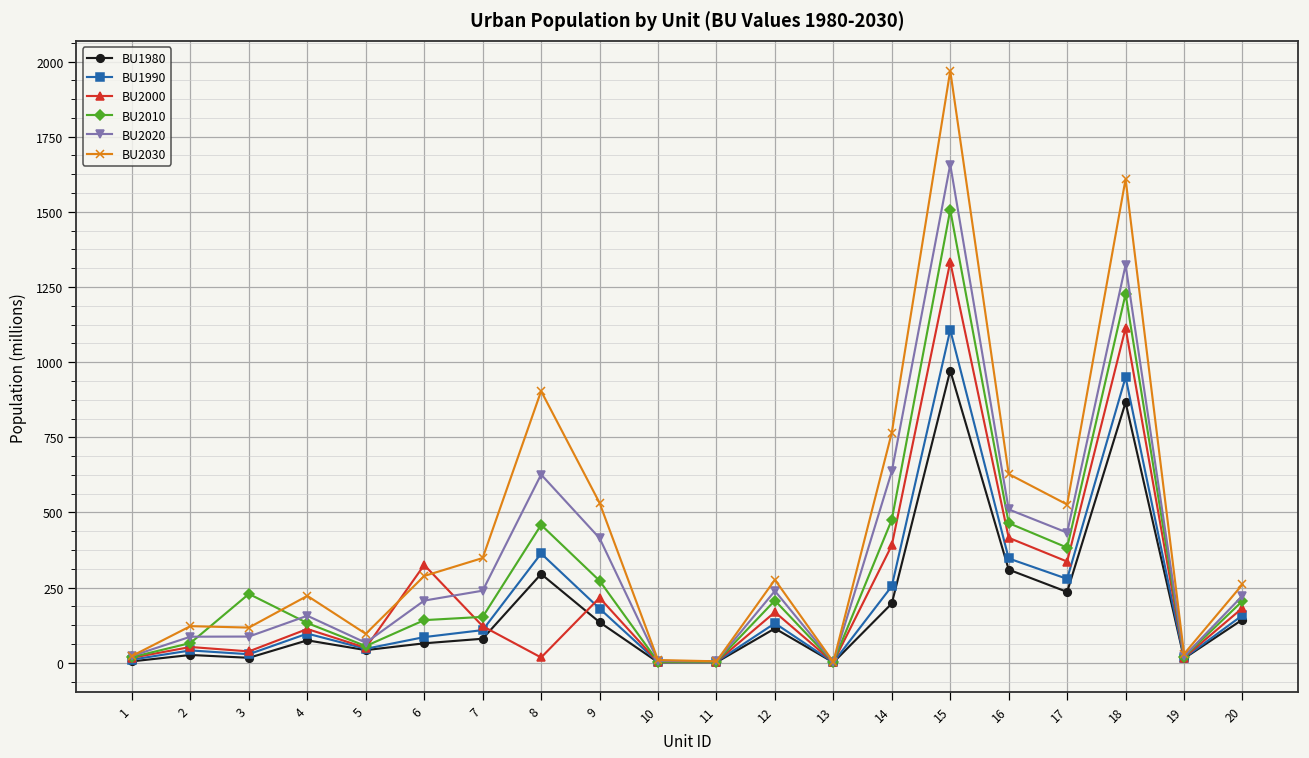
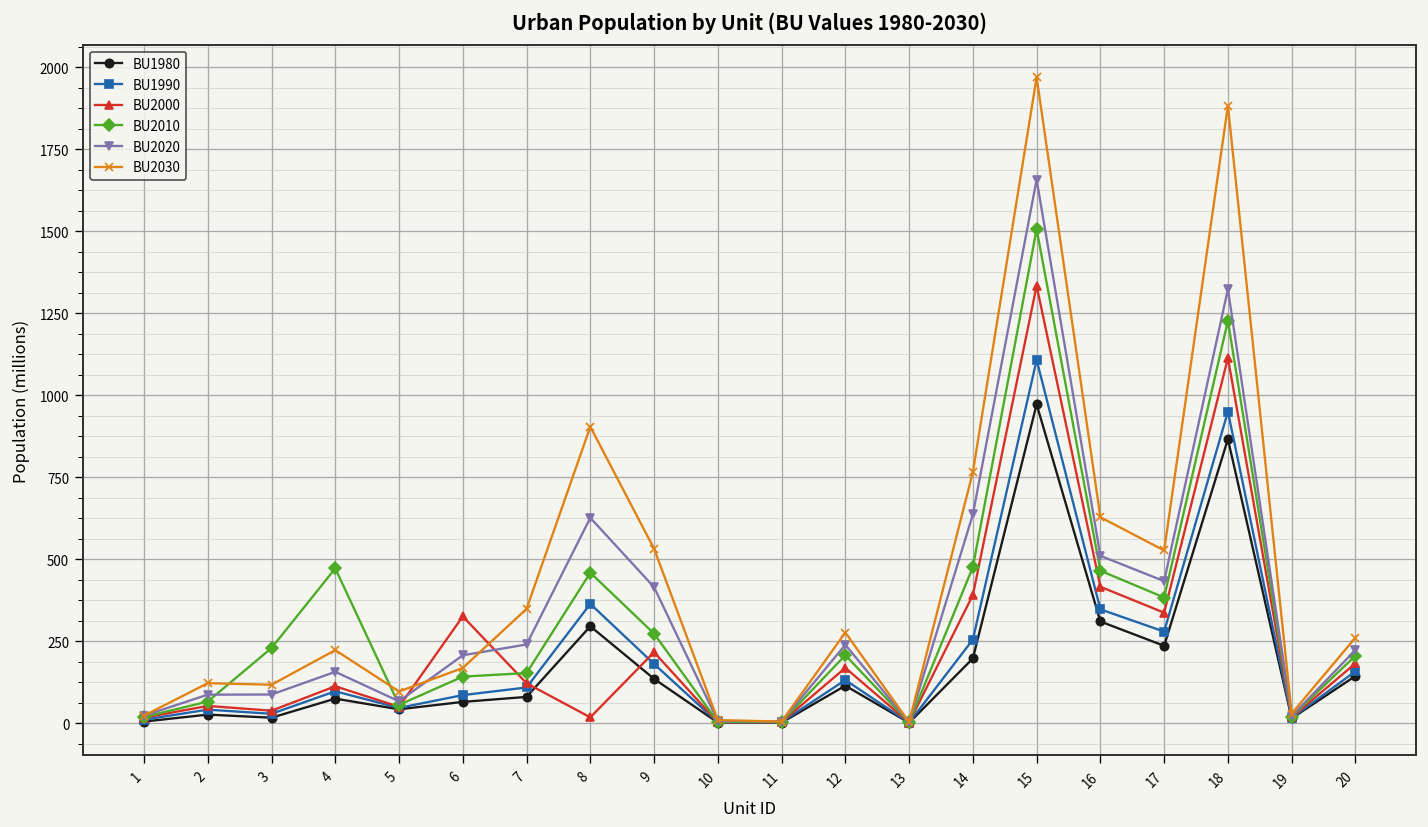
BU2010, 4: 130 -> 470
BU2030, 6: 290 -> 170
BU2030, 18: 1610 -> 1880
